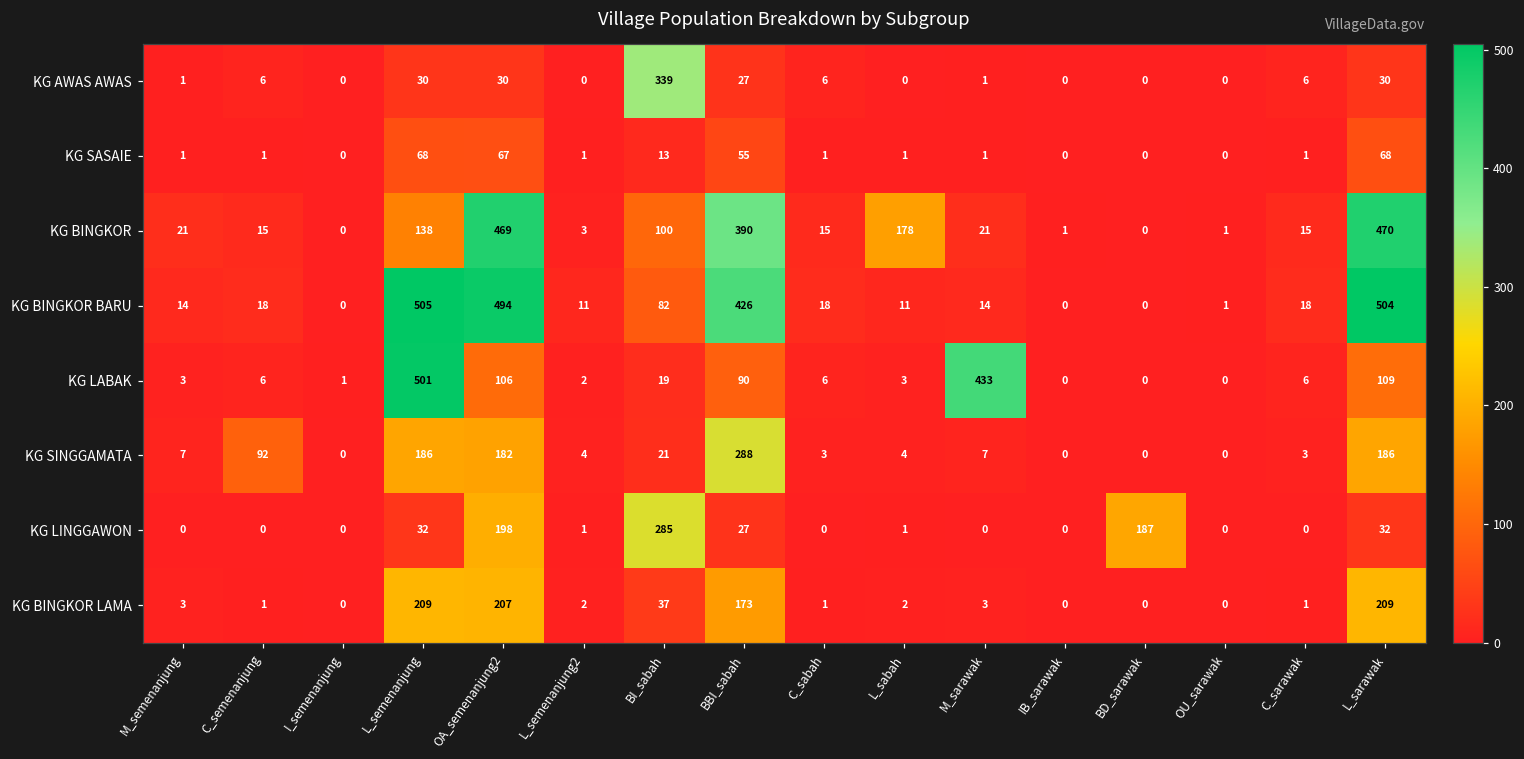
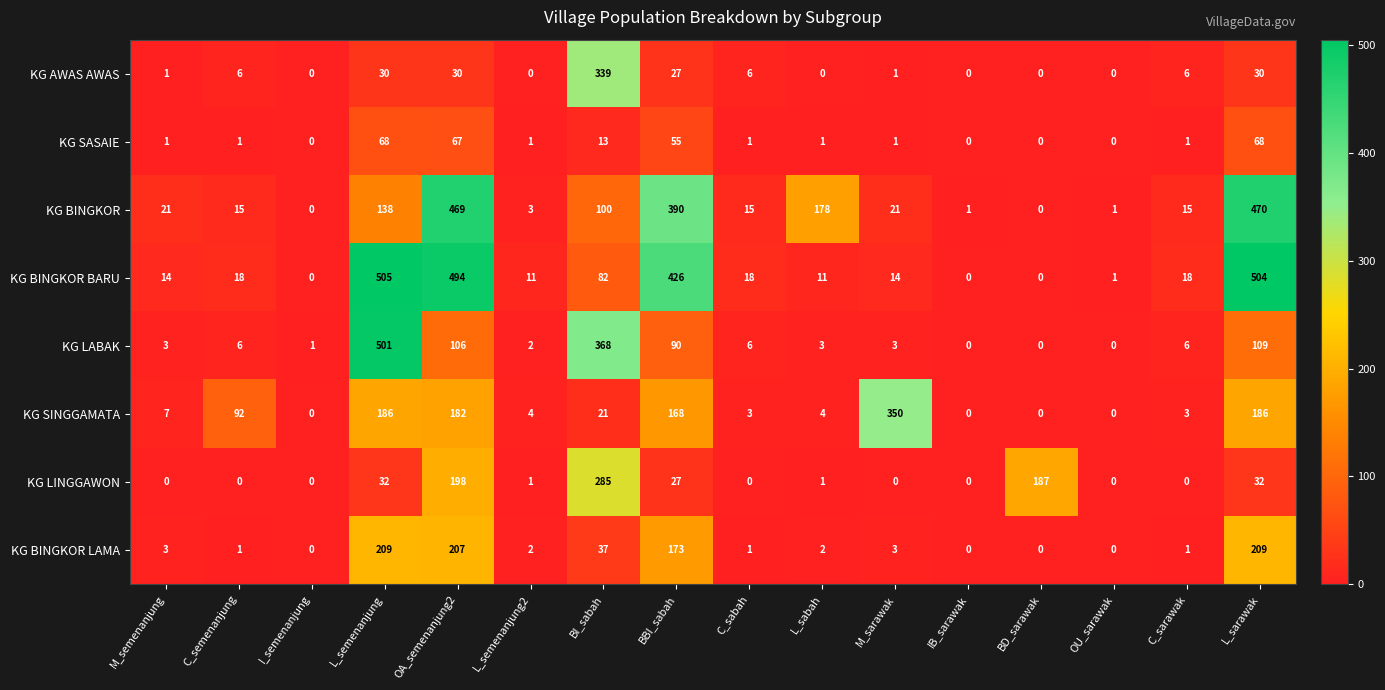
KG LABAK, BI_sabah: 19 -> 368
KG LABAK, M_sarawak: 433 -> 3
KG SINGGAMATA, BBI_sabah: 288 -> 168
KG SINGGAMATA, M_sarawak: 7 -> 350
